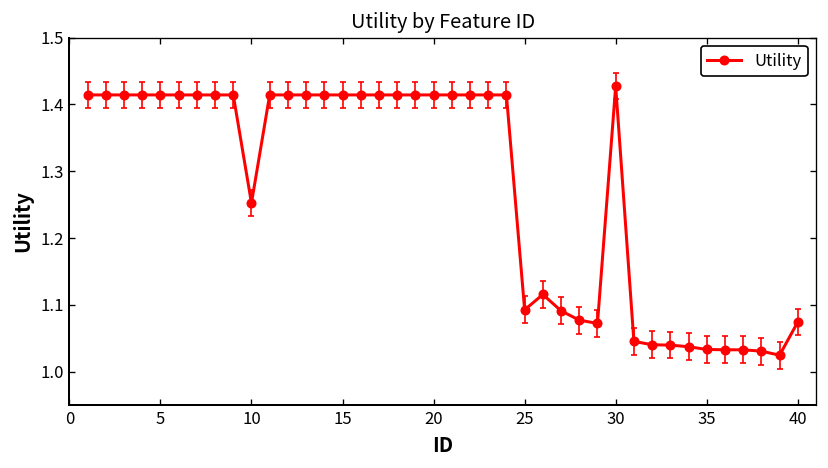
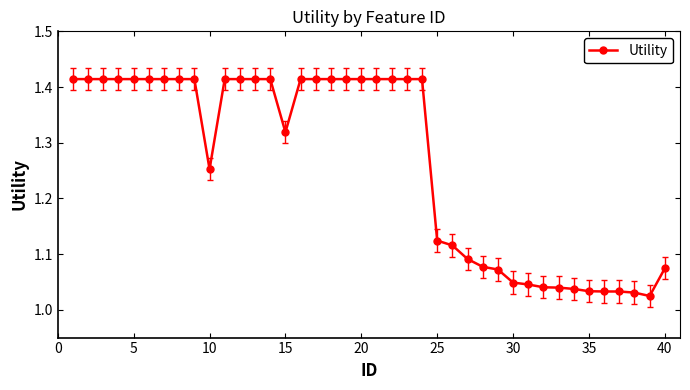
Utility, 15: 1.41 -> 1.32
Utility, 25: 1.09 -> 1.12
Utility, 30: 1.43 -> 1.05
